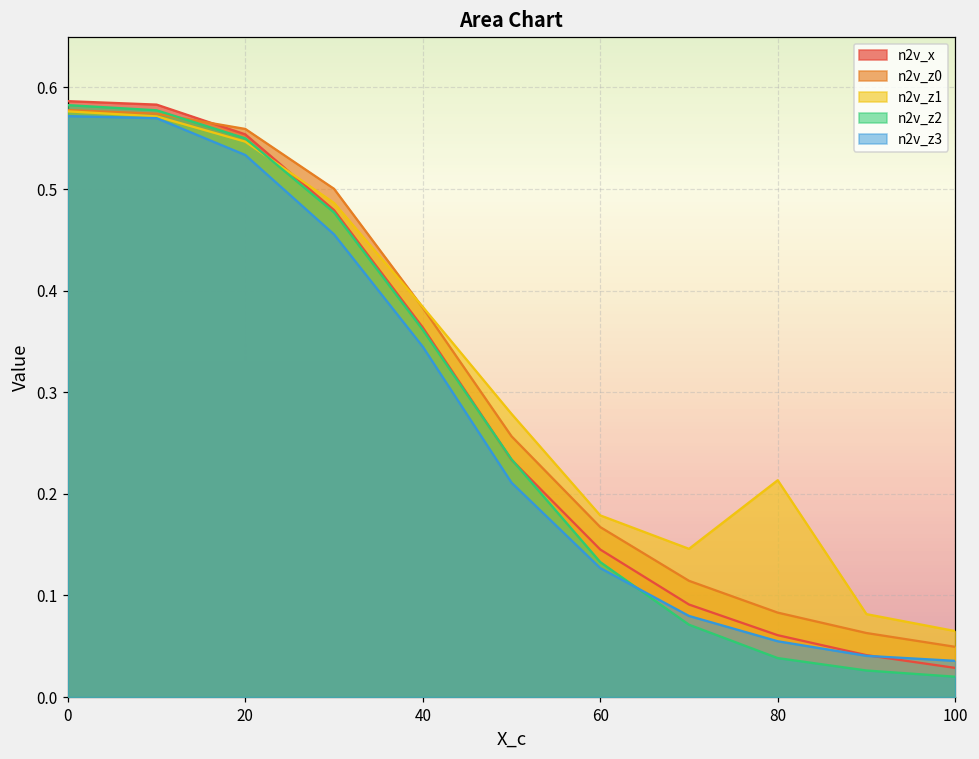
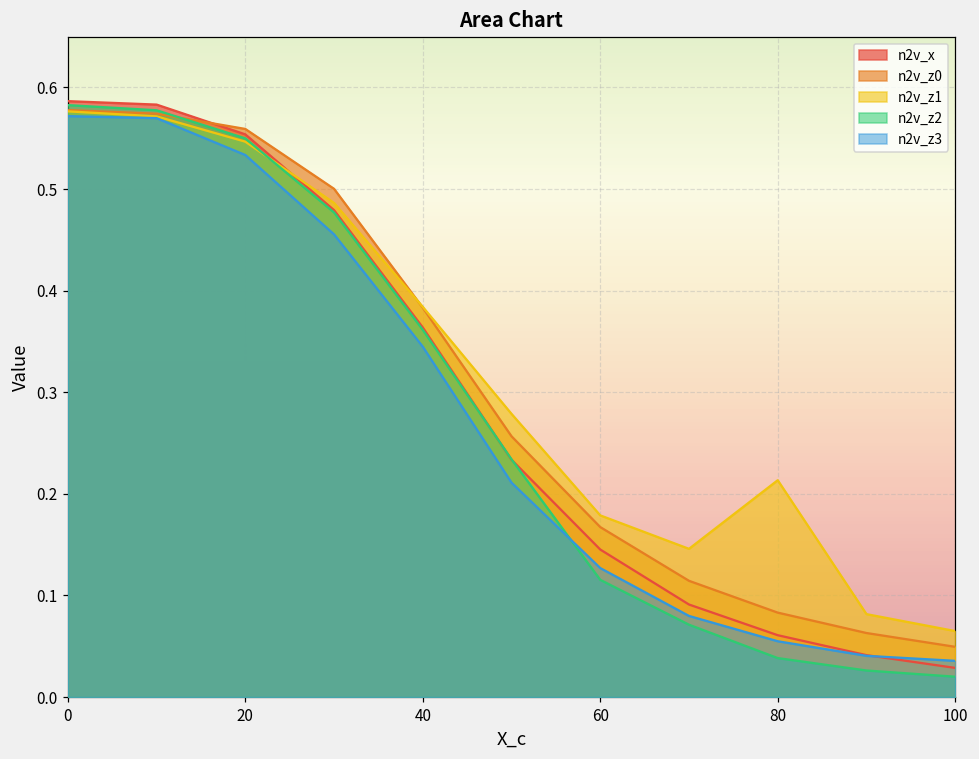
n2v_z2, 60: 0.13 -> 0.12
